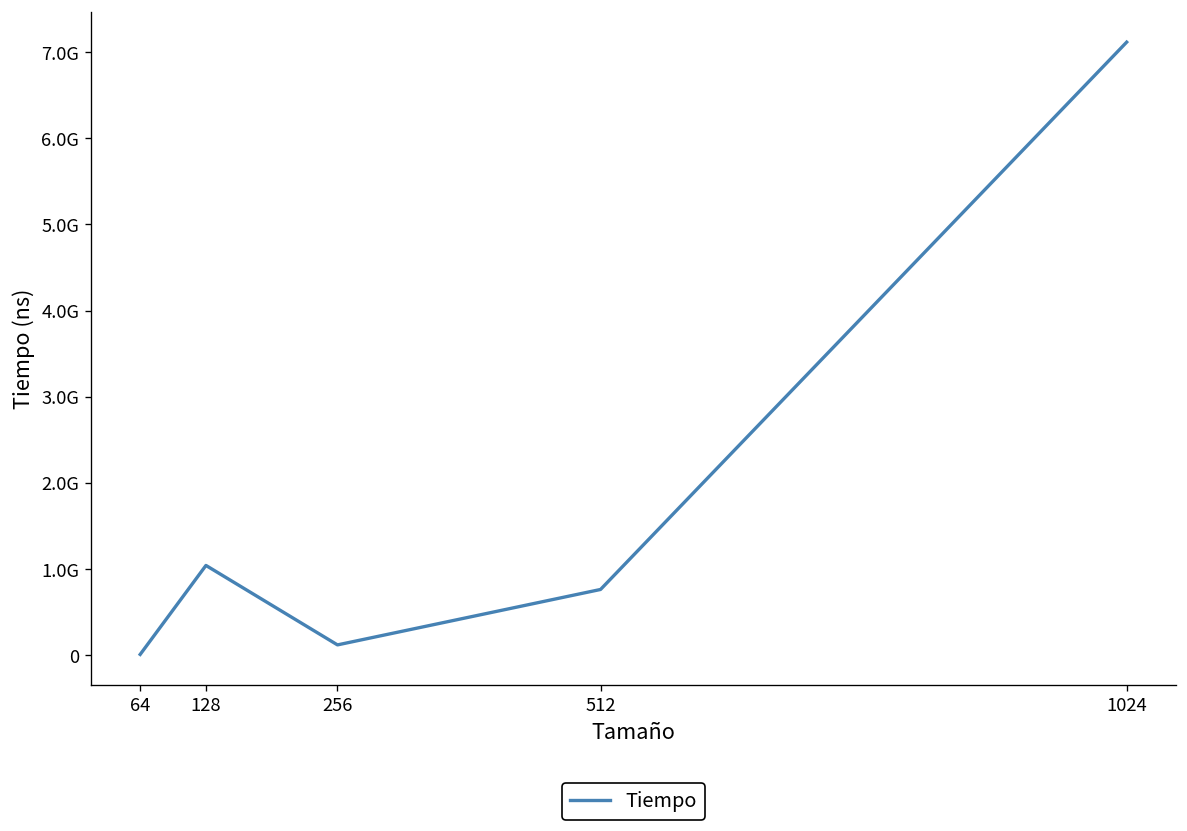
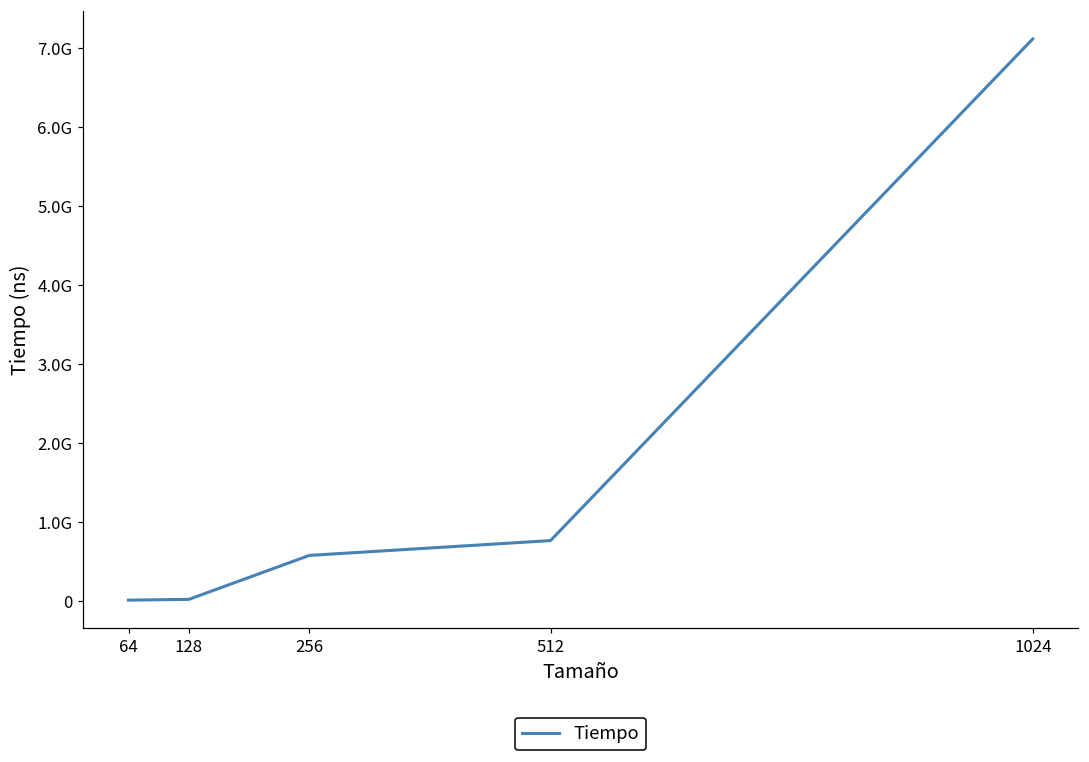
128: 1000000000 -> 0
256: 100000000 -> 600000000
